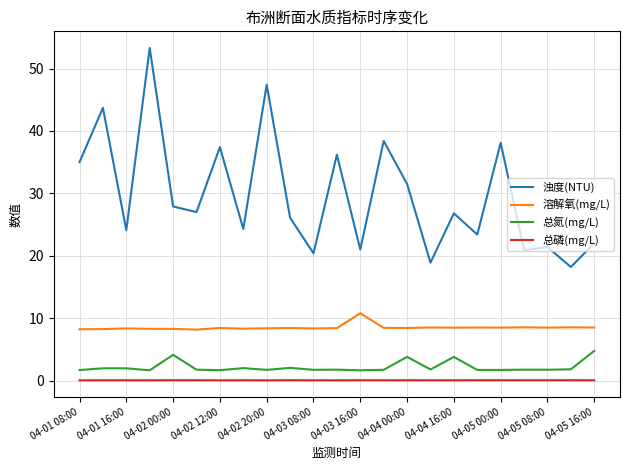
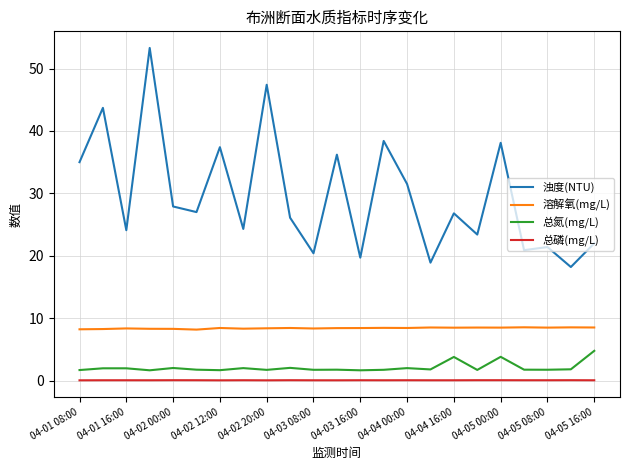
总氮(mg/L), 04-02 00:00: 4 -> 2
浊度(NTU), 04-03 16:00: 21 -> 20
溶解氧(mg/L), 04-03 16:00: 11 -> 8
总氮(mg/L), 04-04 00:00: 4 -> 2
总氮(mg/L), 04-05 00:00: 2 -> 4
